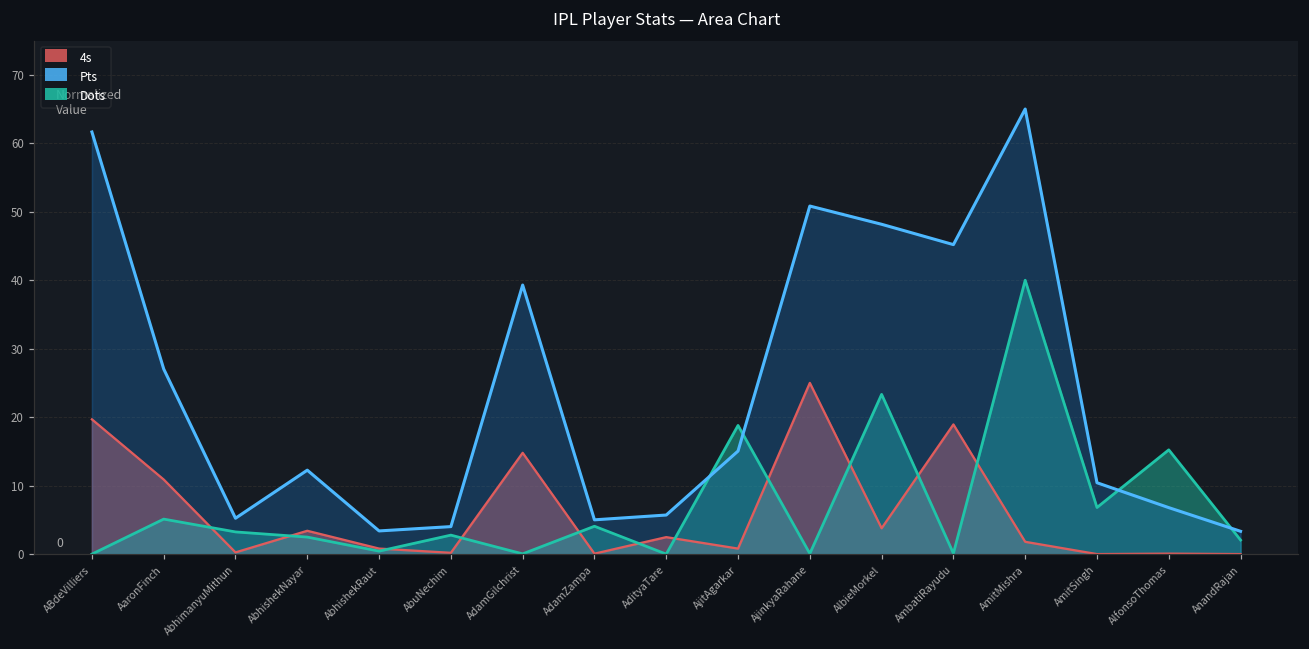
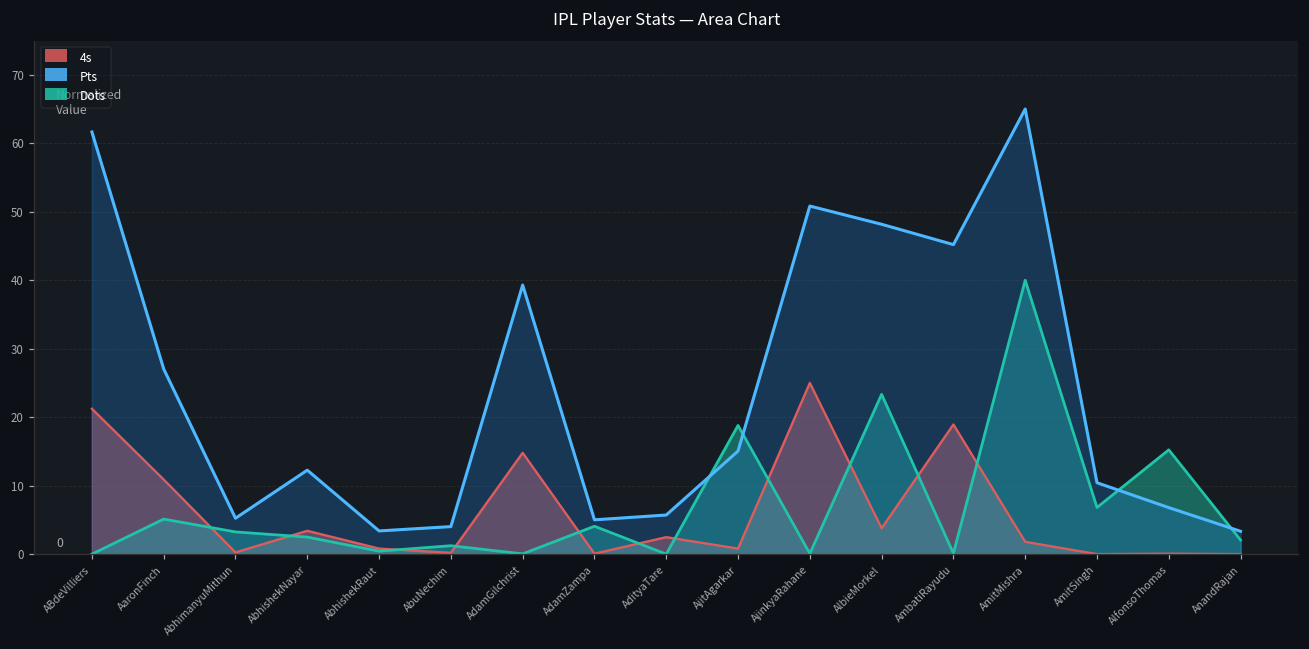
4s, ABdeVilliers: 20 -> 21
Dots, AbuNechim: 3 -> 1
